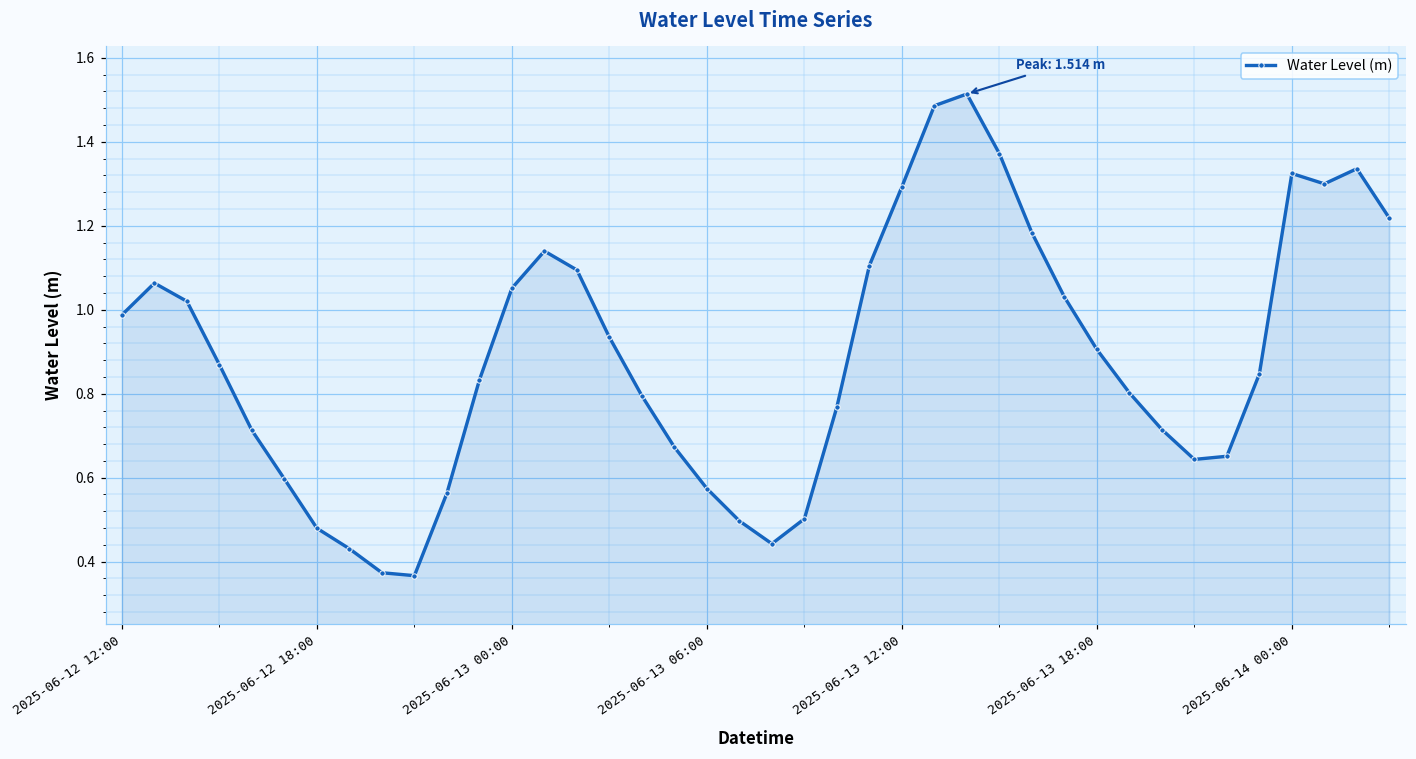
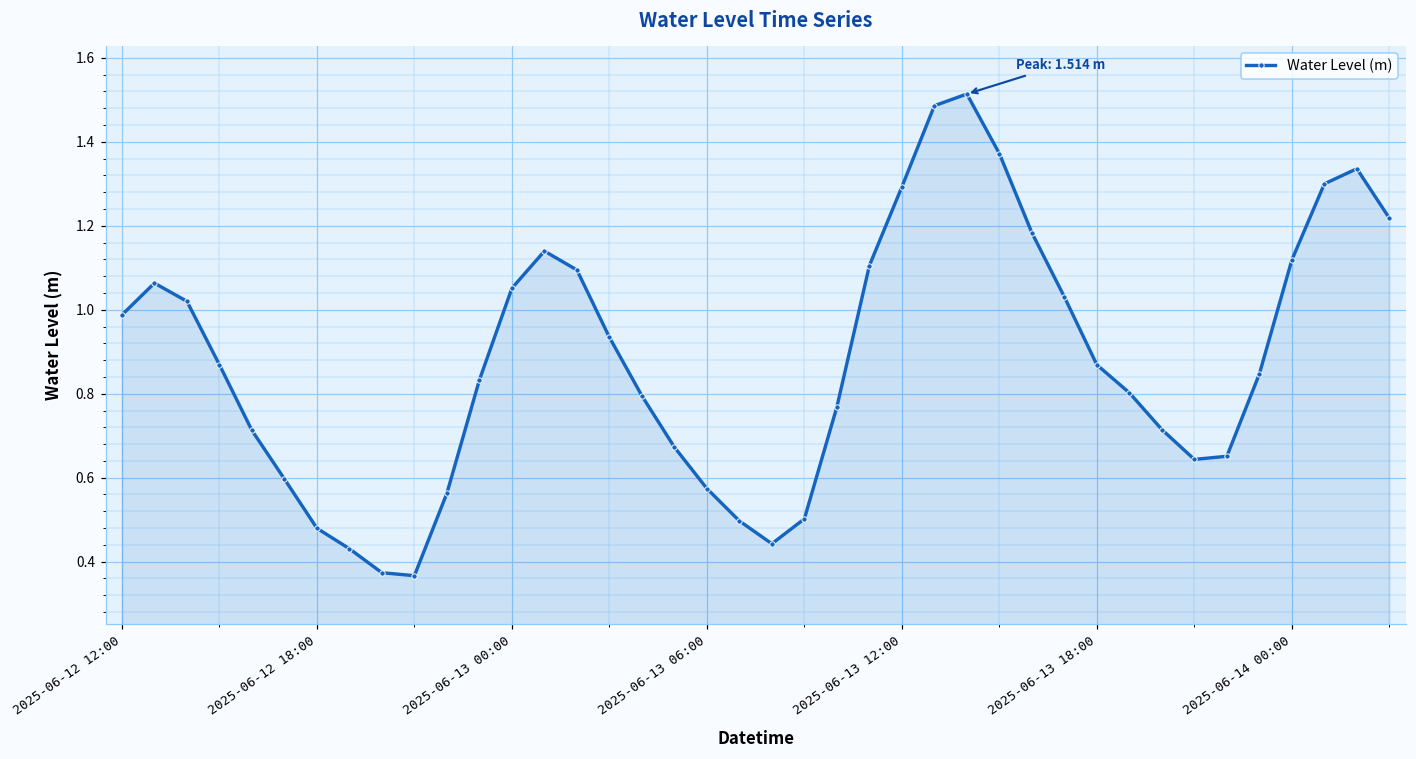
2025-06-13 18:00: 0.91 -> 0.87
2025-06-14 00:00: 1.32 -> 1.12
